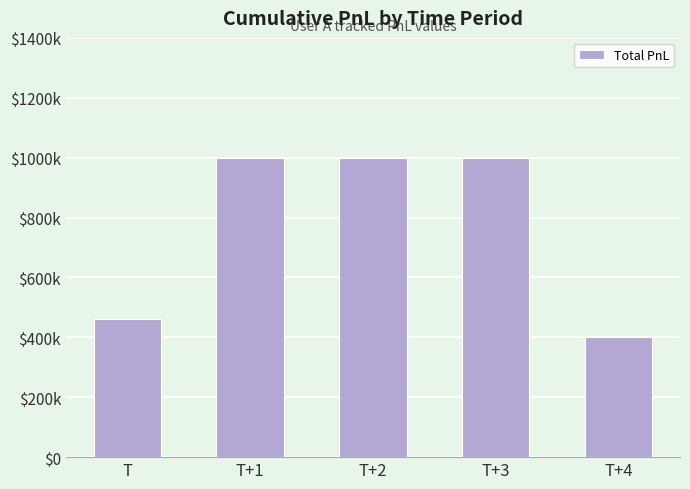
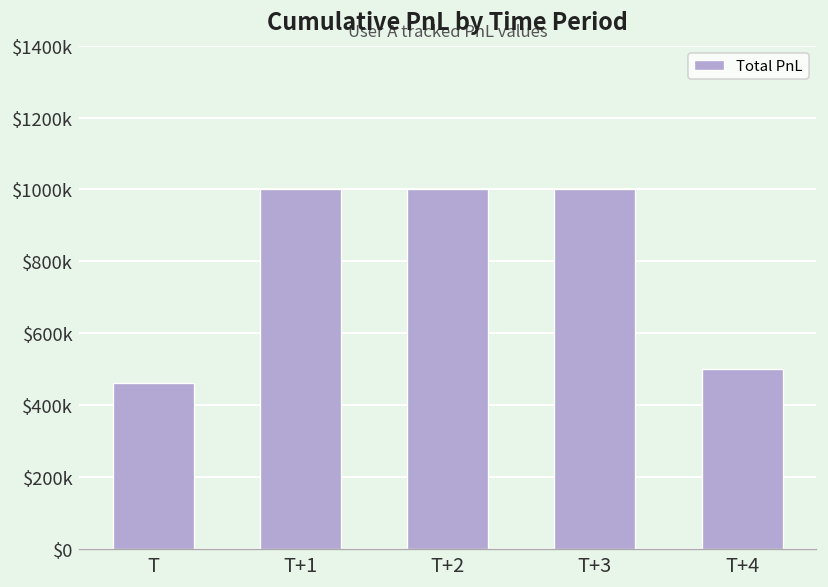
T+4: $400000 -> $500000
